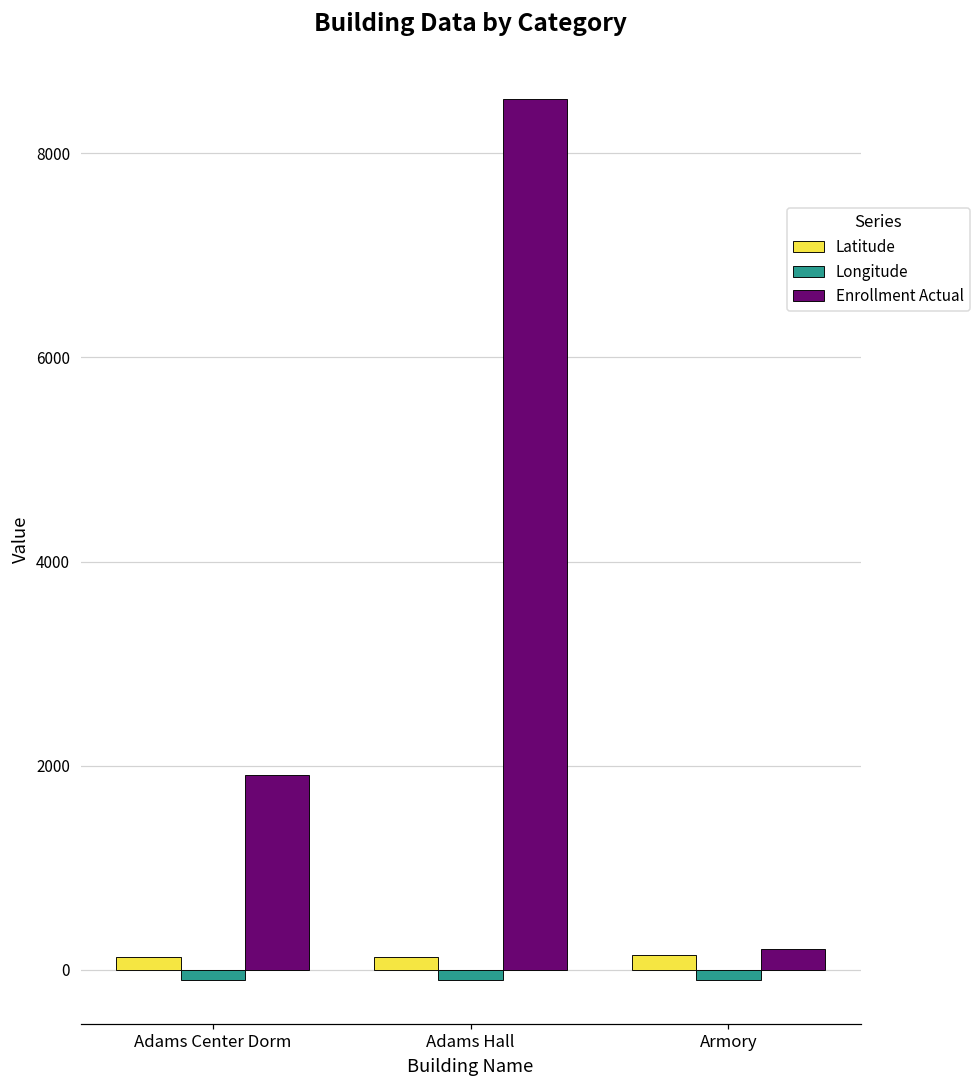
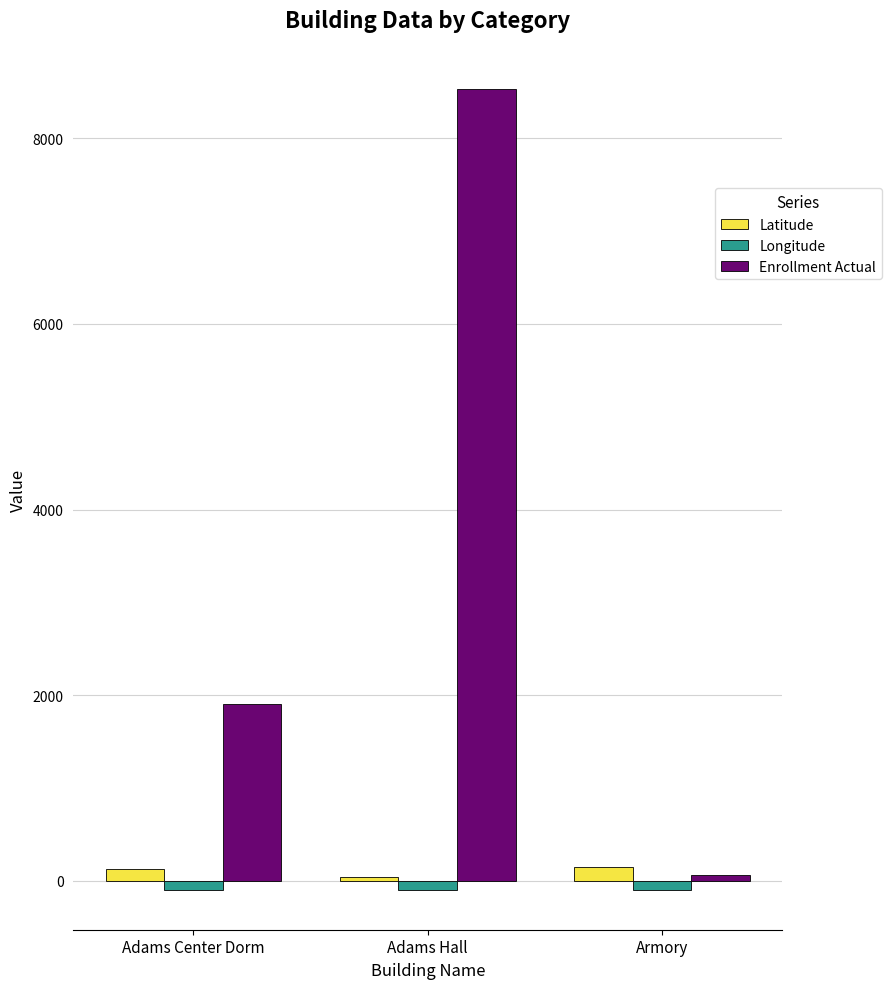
Latitude, Adams Hall: 100 -> 0
Enrollment Actual, Armory: 200 -> 100
